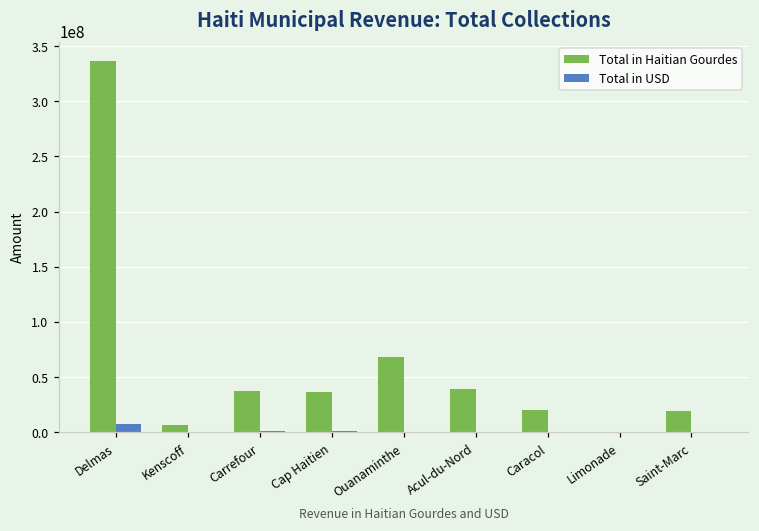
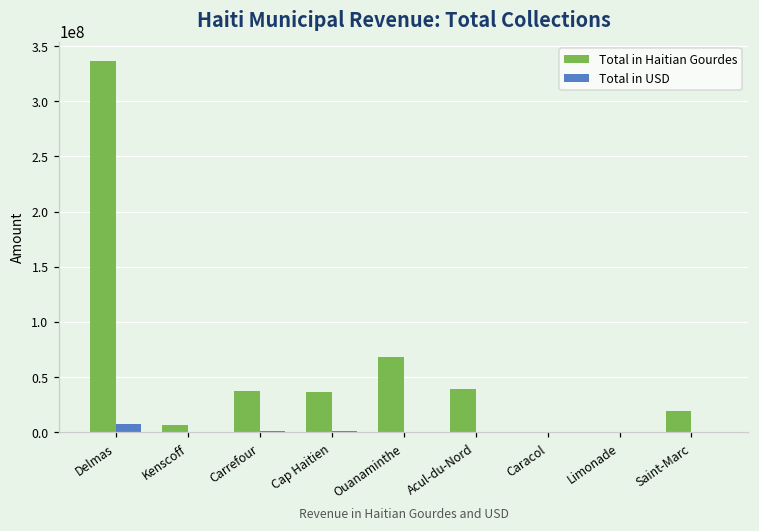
Total in Haitian Gourdes, Caracol: 20000000 -> 0
